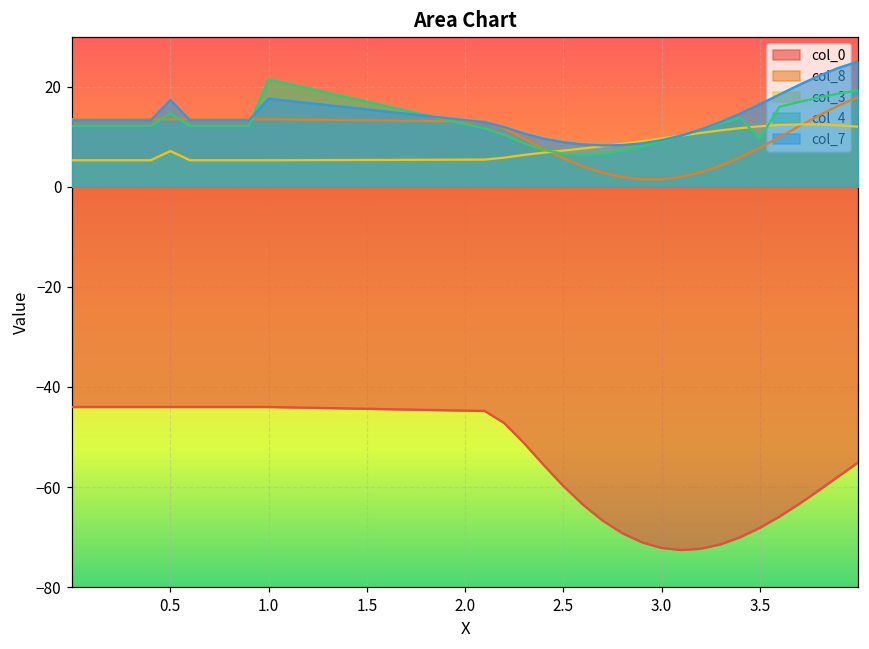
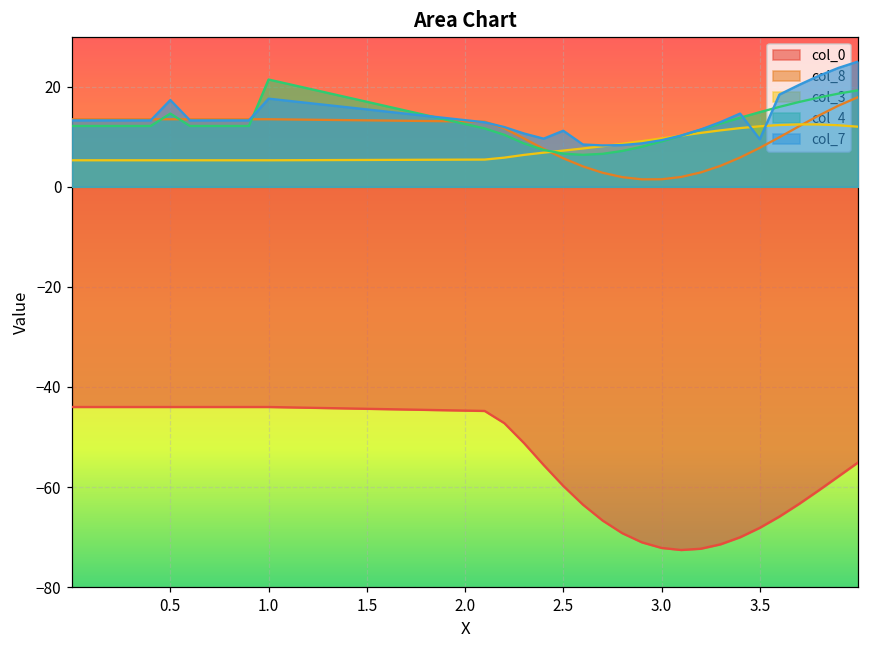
col_3, 0.5: 7 -> 5
col_7, 2.5: 9 -> 11
col_4, 3.5: 10 -> 15
col_7, 3.5: 16 -> 10
